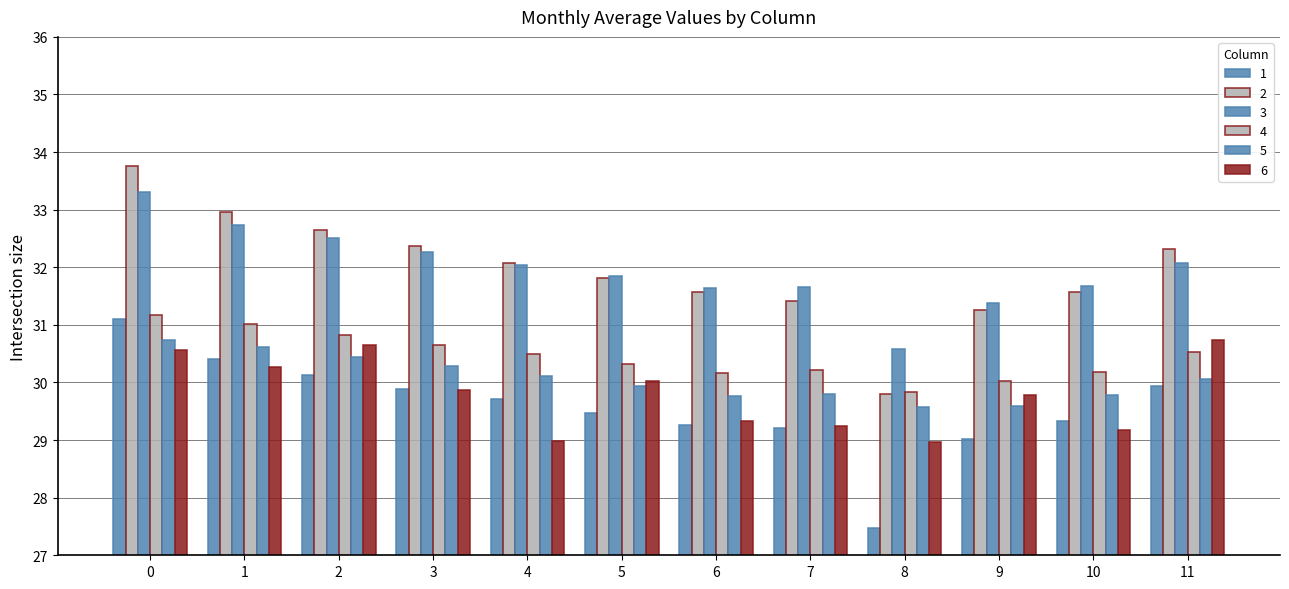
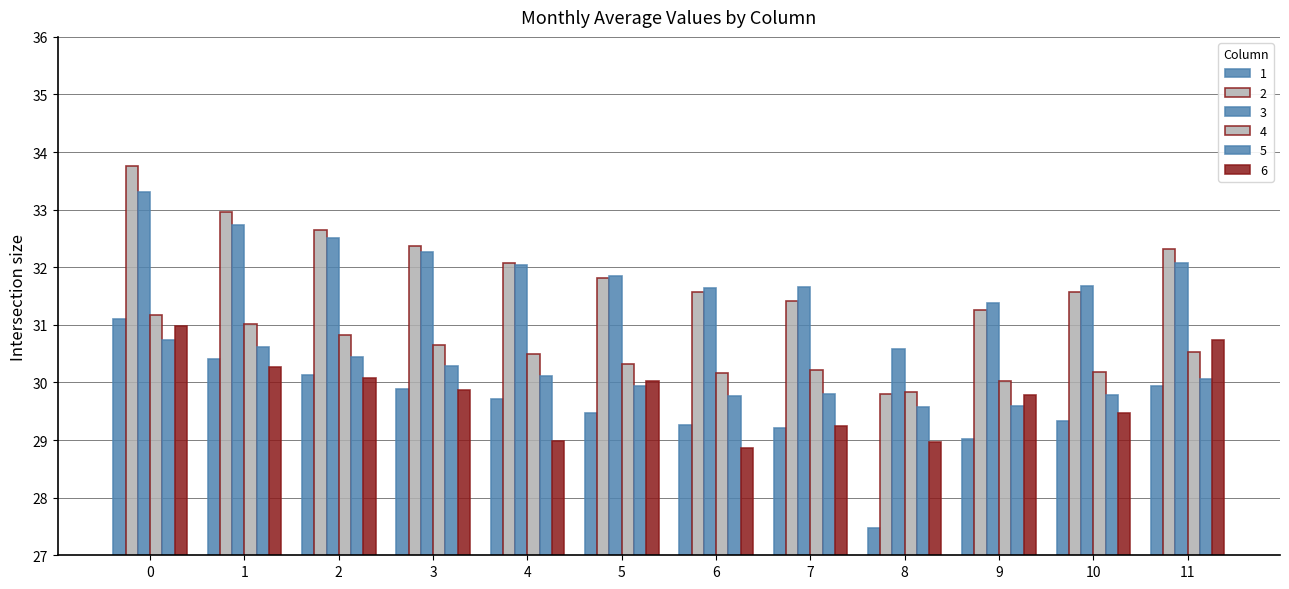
6, 0: 30.6 -> 31.0
6, 2: 30.6 -> 30.1
6, 6: 29.3 -> 28.9
6, 10: 29.2 -> 29.5
